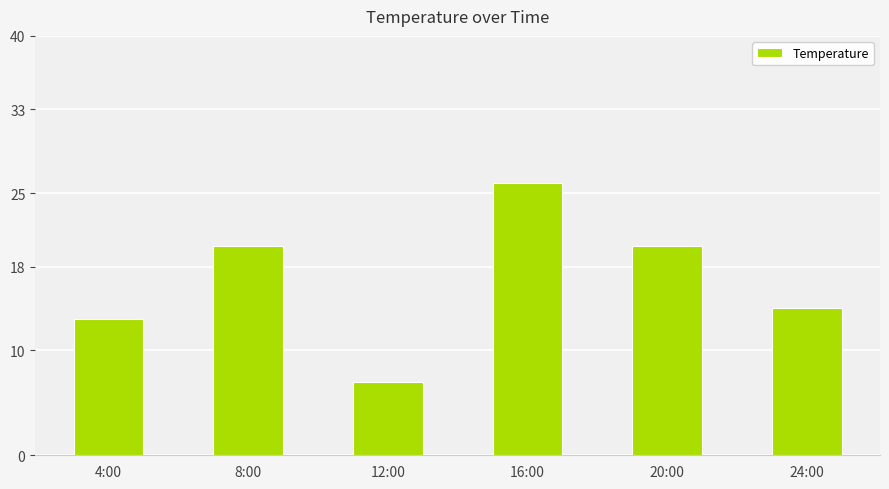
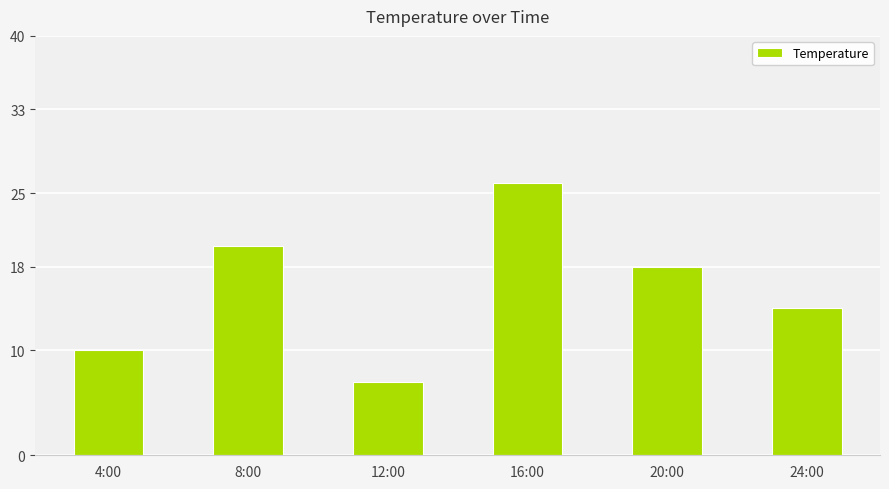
4:00: 13 -> 10
20:00: 20 -> 18
